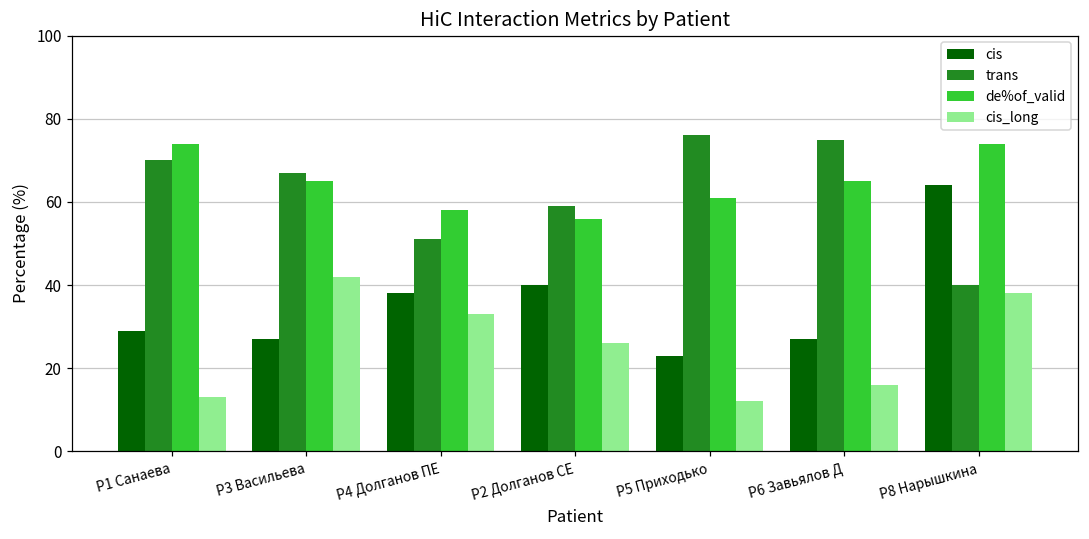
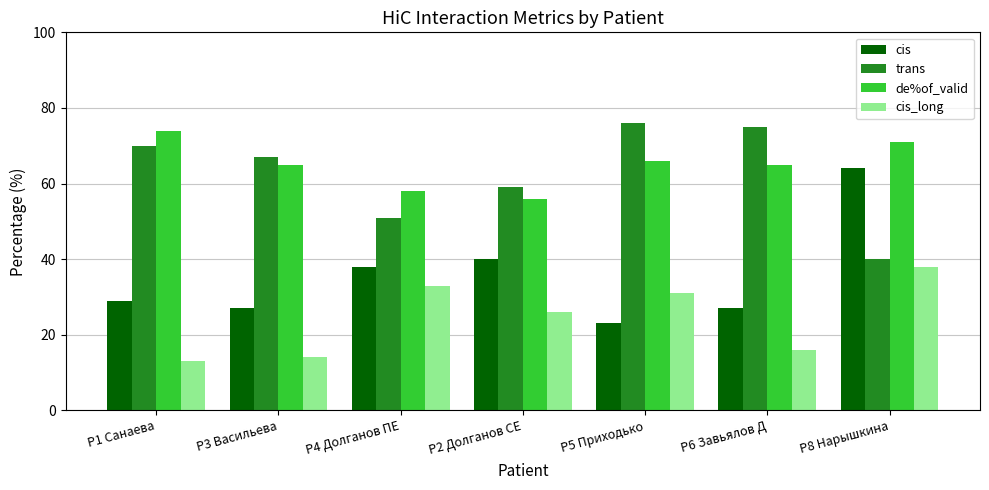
cis_long, P3 Васильева: 42 -> 14
de%of_valid, P5 Приходько: 61 -> 66
cis_long, P5 Приходько: 12 -> 31
de%of_valid, P8 Нарышкина: 74 -> 71
